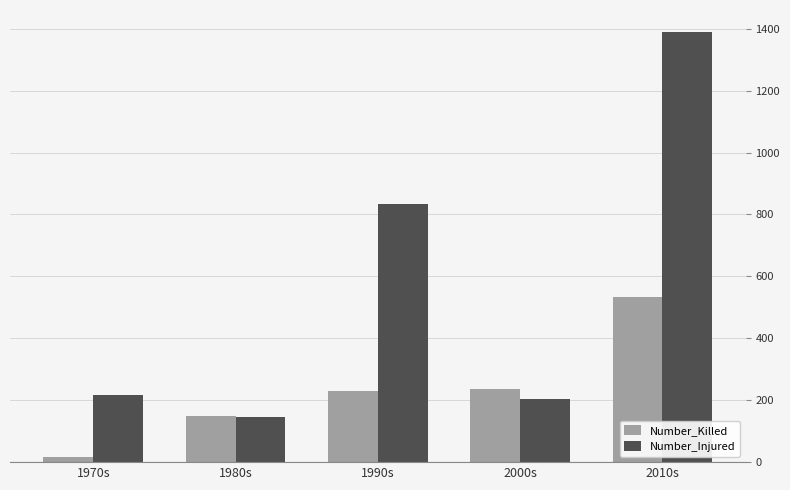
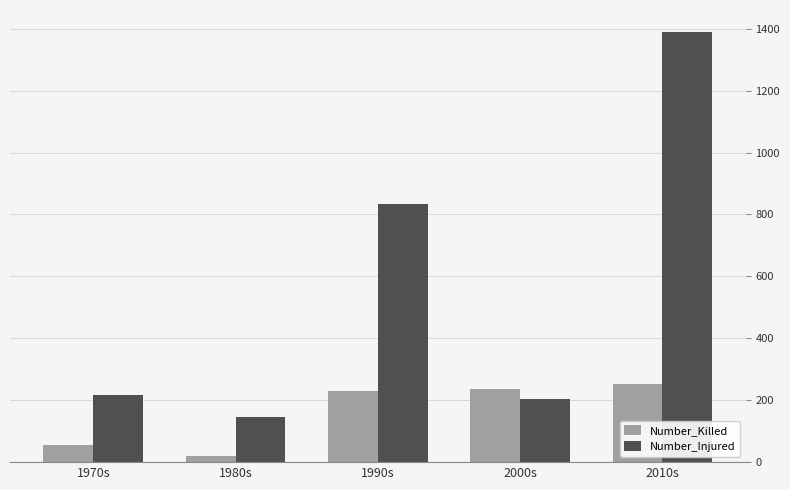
Number_Killed, 1970s: 20 -> 50
Number_Killed, 1980s: 150 -> 20
Number_Killed, 2010s: 530 -> 250
